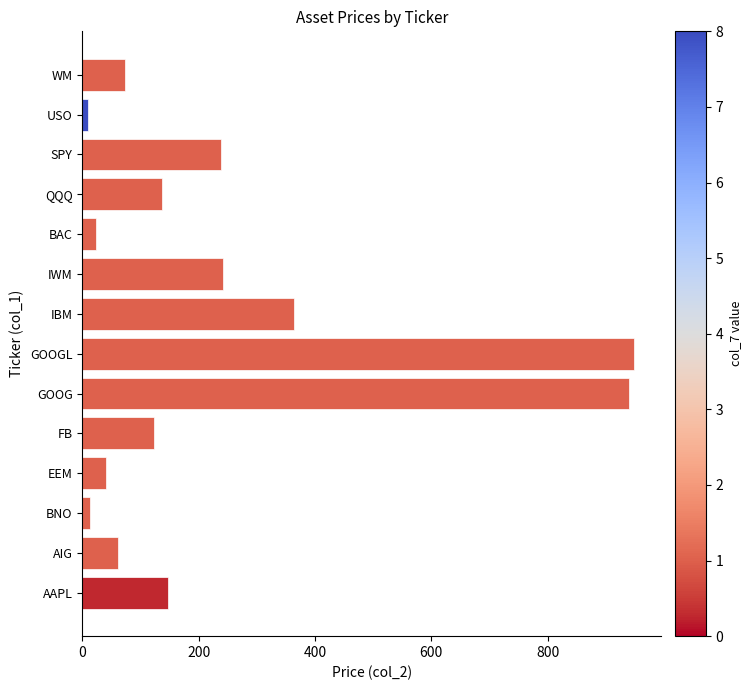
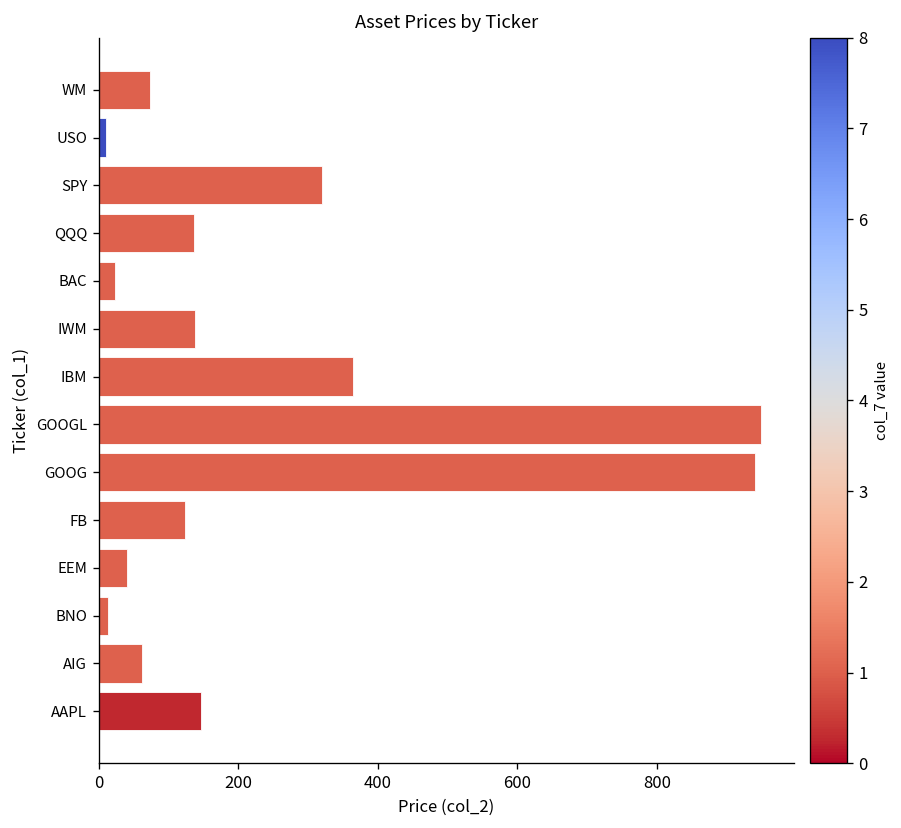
SPY: 240 -> 320
IWM: 240 -> 140
